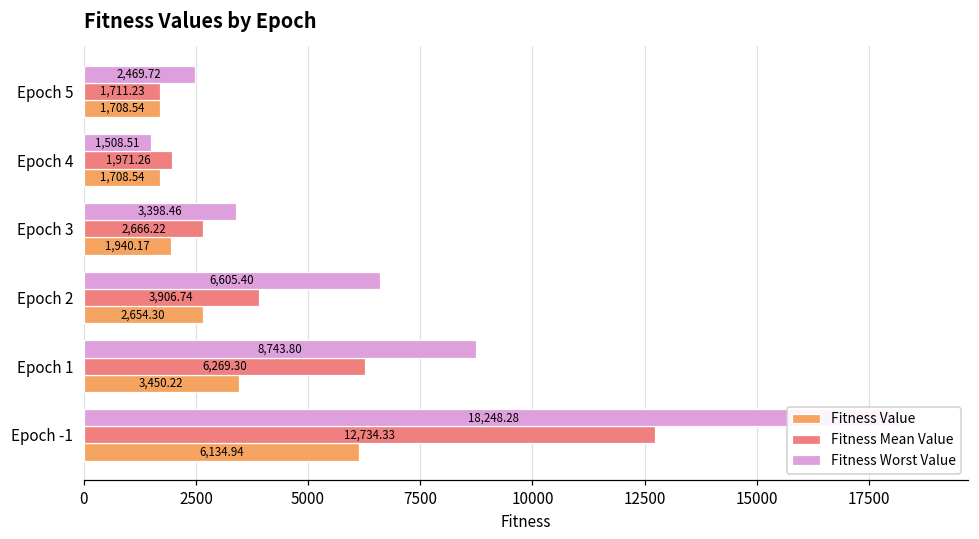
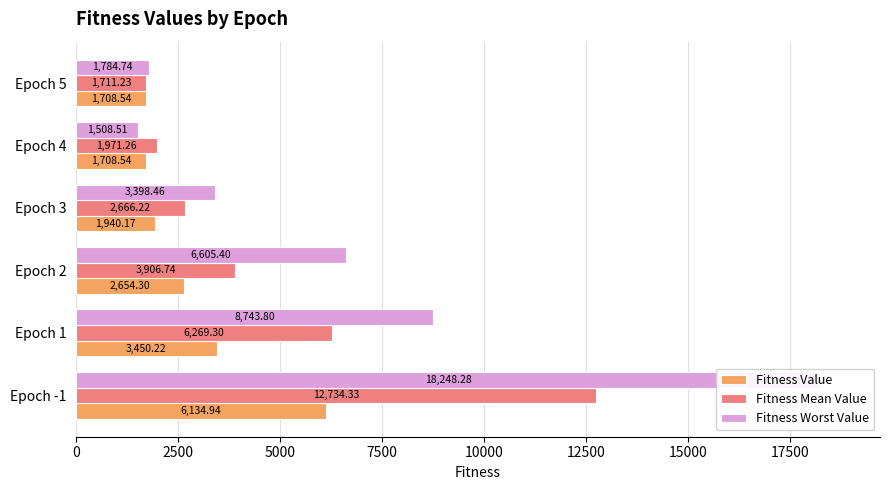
Fitness Worst Value, Epoch 5: 2,469.72 -> 1,784.74
